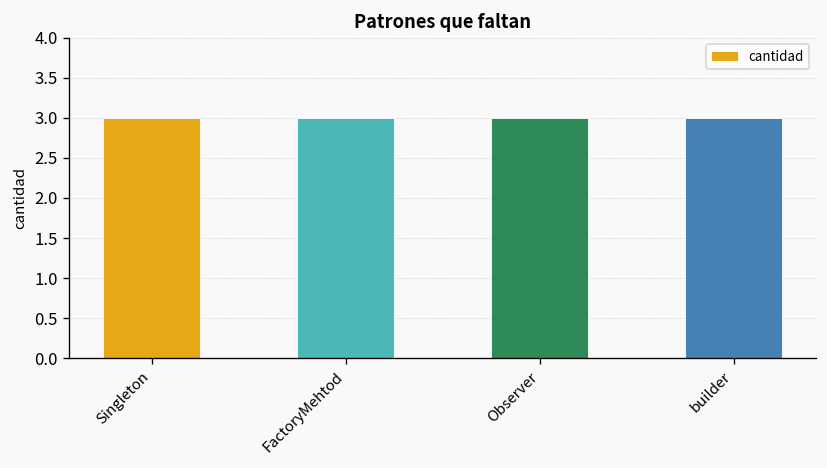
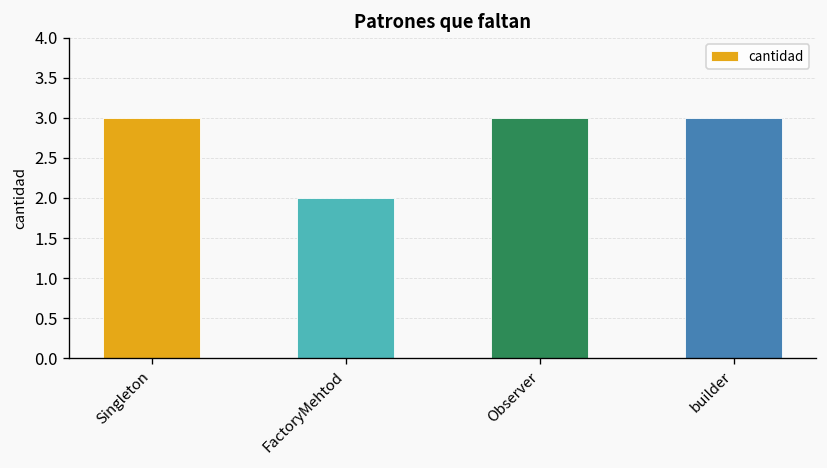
FactoryMehtod: 3 -> 2
